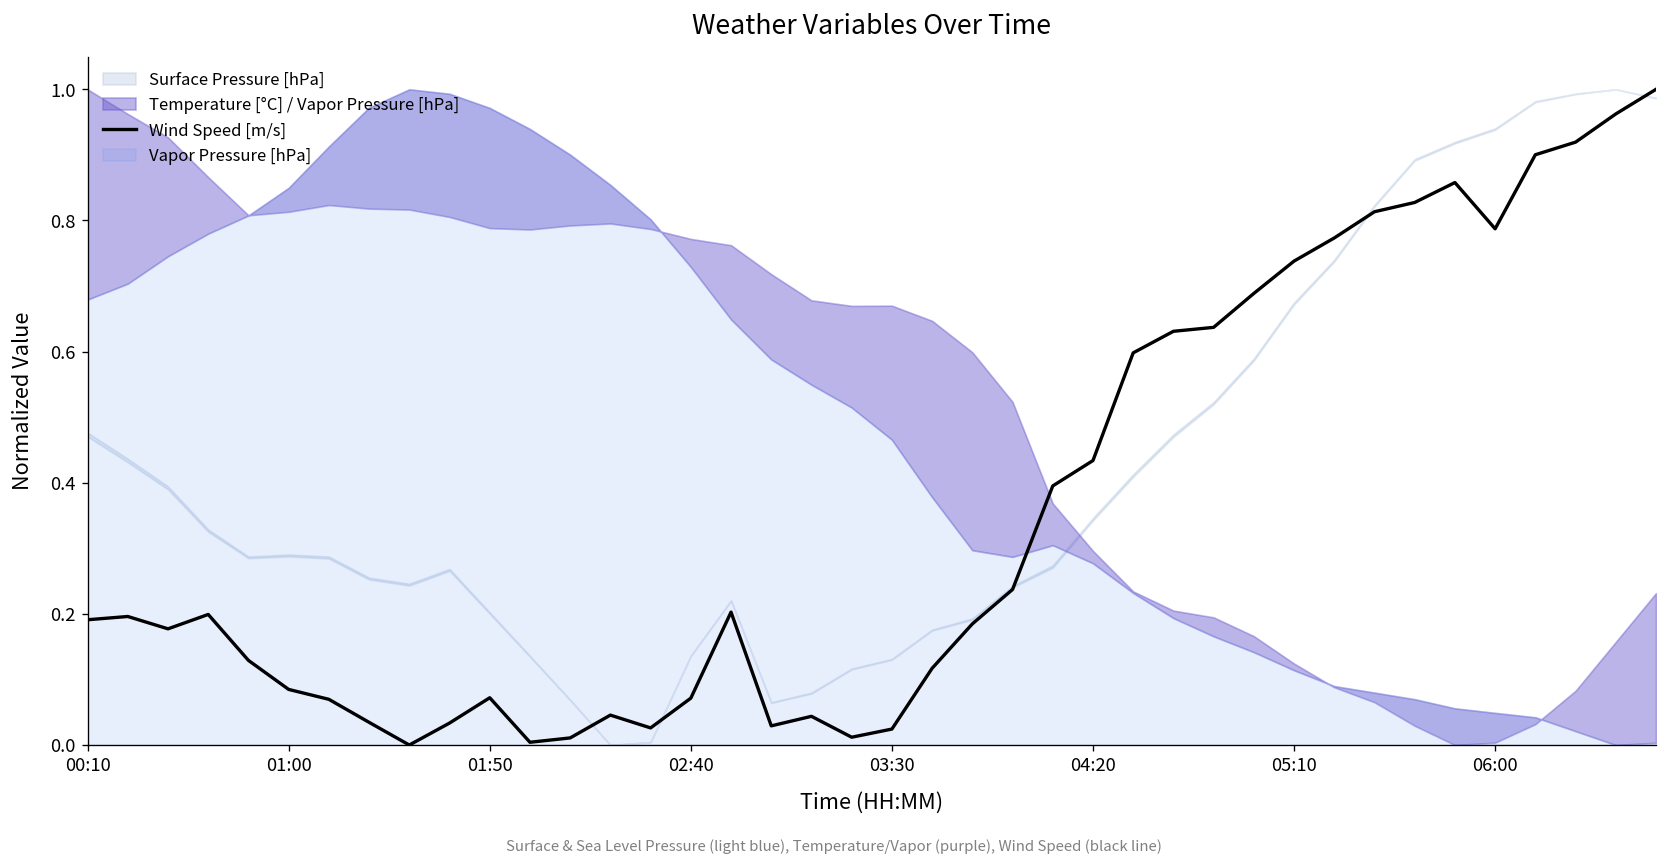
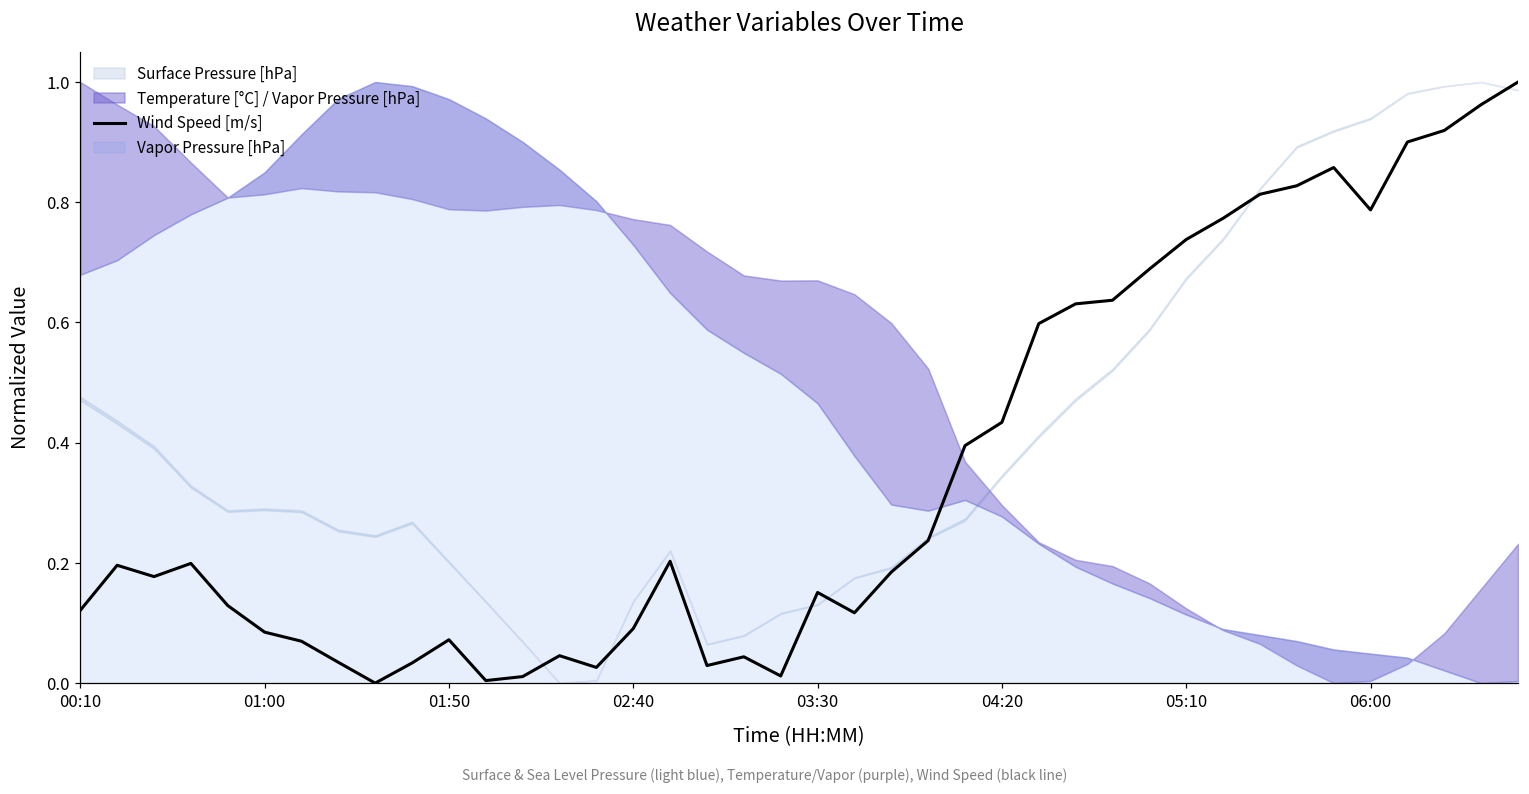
Wind Speed [m/s], 00:10: 0.19 -> 0.12
Wind Speed [m/s], 02:40: 0.07 -> 0.09
Wind Speed [m/s], 03:30: 0.02 -> 0.15
